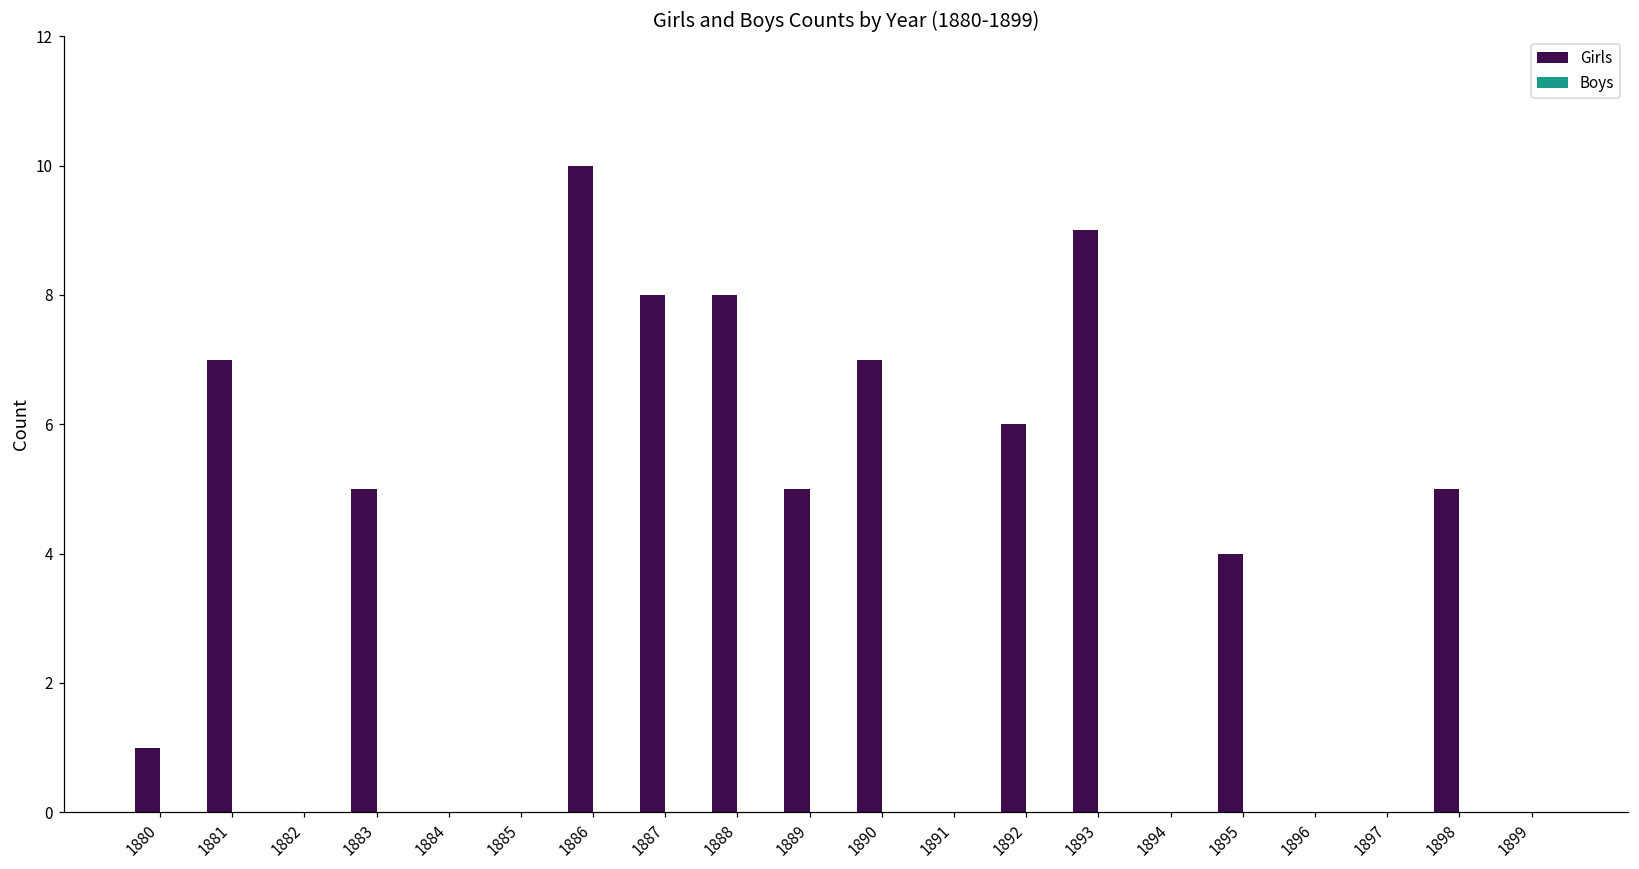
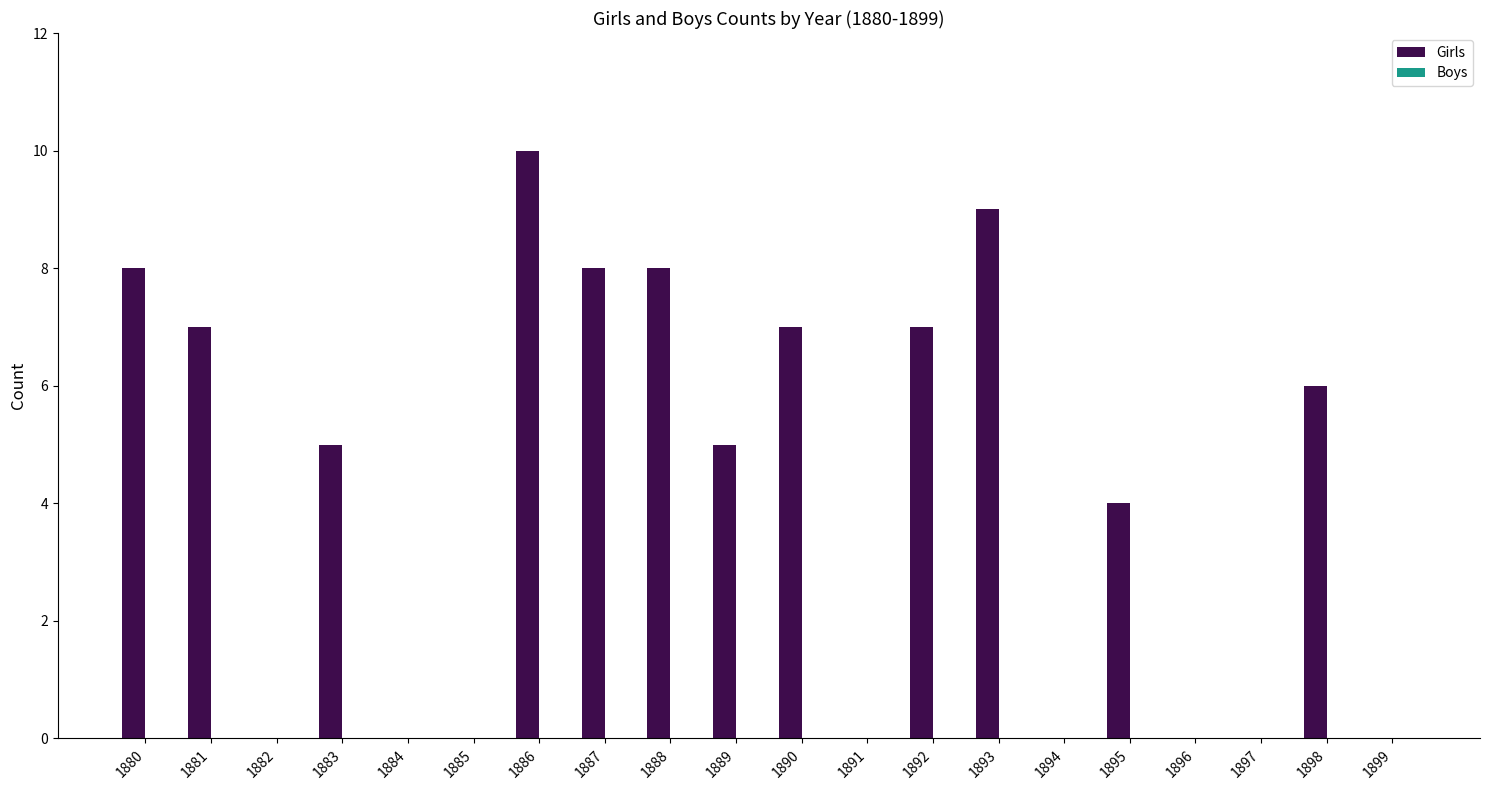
Girls, 1880: 1 -> 8
Girls, 1892: 6 -> 7
Girls, 1898: 5 -> 6
